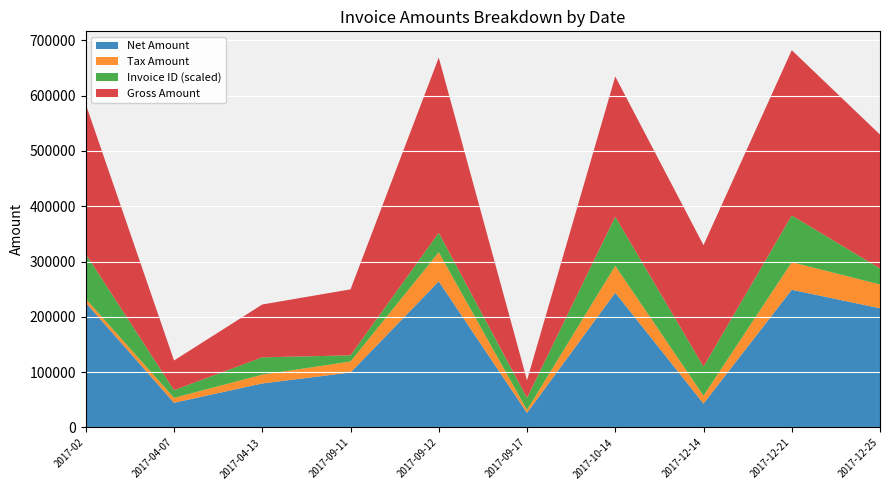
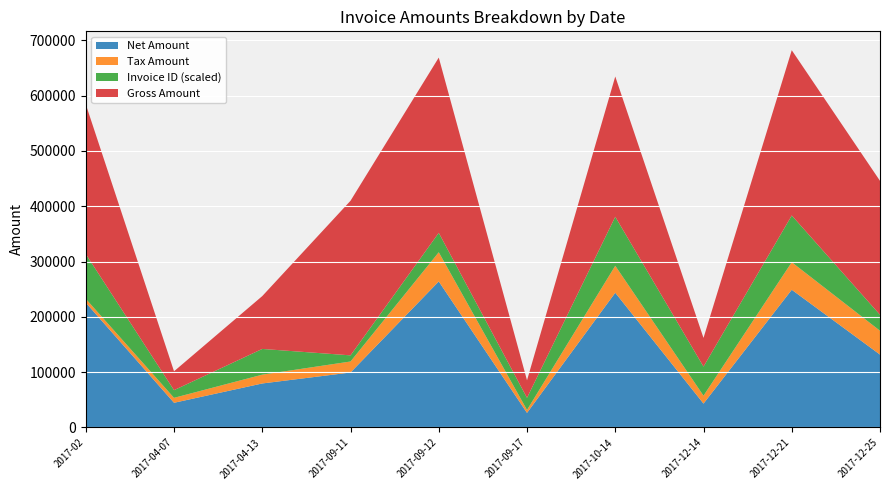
Gross Amount, 2017-04-07: 50000 -> 30000
Invoice ID (scaled), 2017-04-13: 30000 -> 50000
Gross Amount, 2017-09-11: 120000 -> 280000
Gross Amount, 2017-12-14: 220000 -> 50000
Net Amount, 2017-12-25: 220000 -> 130000
